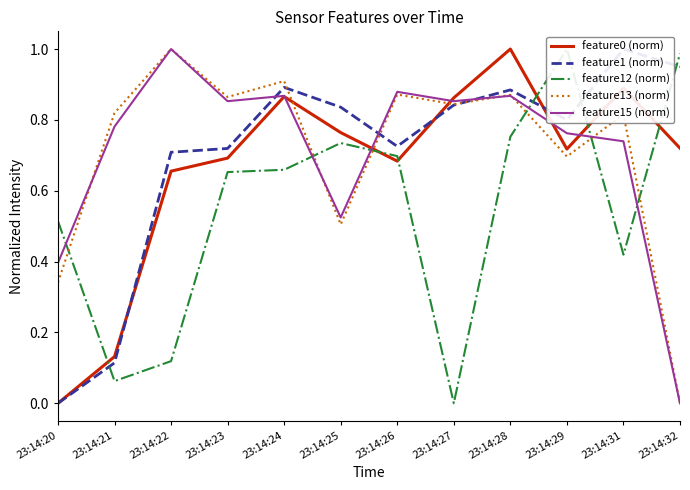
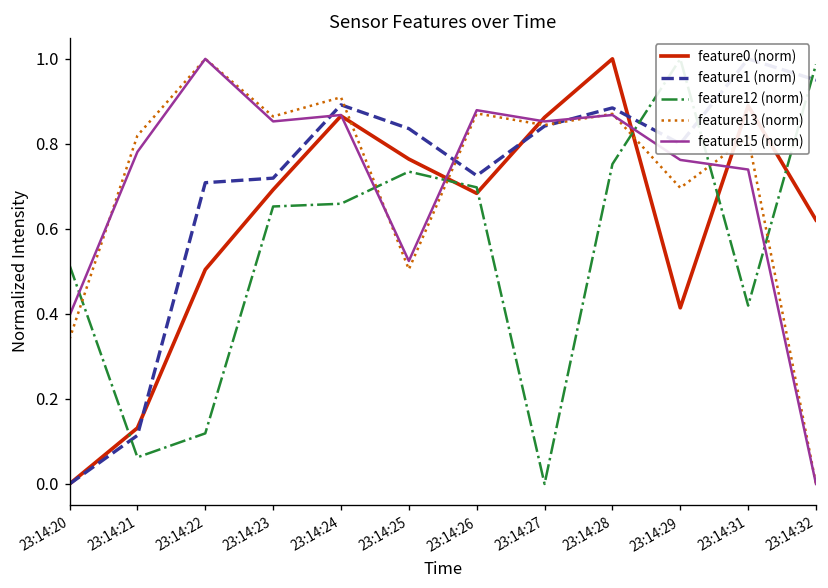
feature0 (norm), 23:14:22: 0.66 -> 0.50
feature0 (norm), 23:14:29: 0.72 -> 0.41
feature0 (norm), 23:14:32: 0.72 -> 0.62
